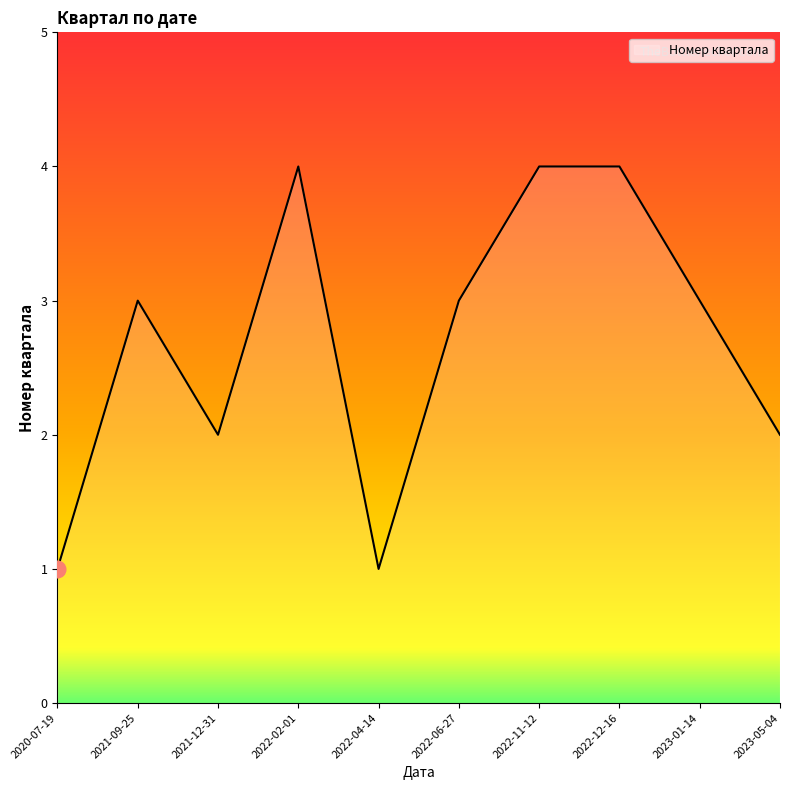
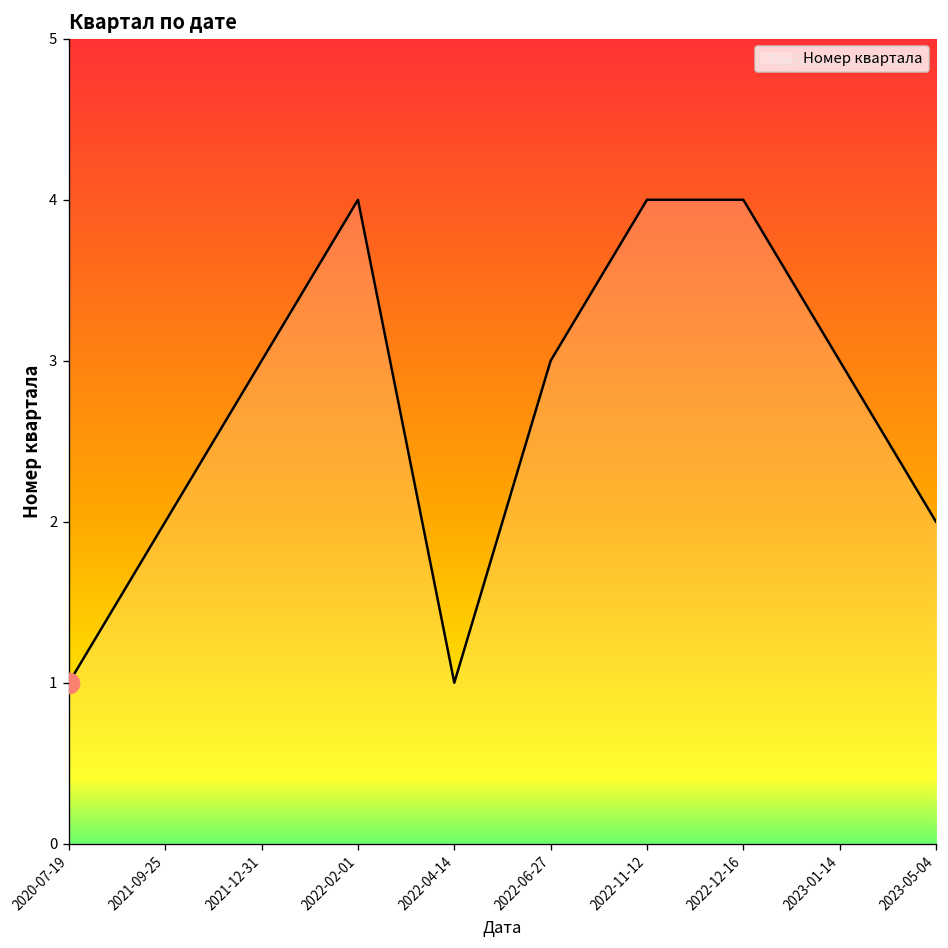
Номер квартала, 2021-09-25: 3 -> 2
Номер квартала, 2021-12-31: 2 -> 3
